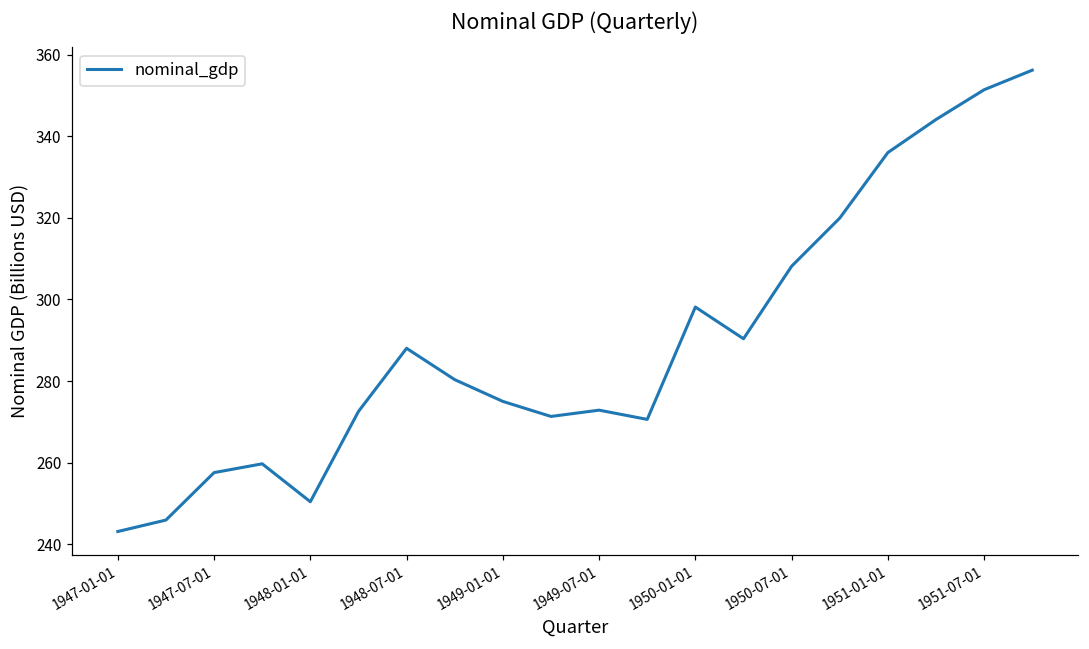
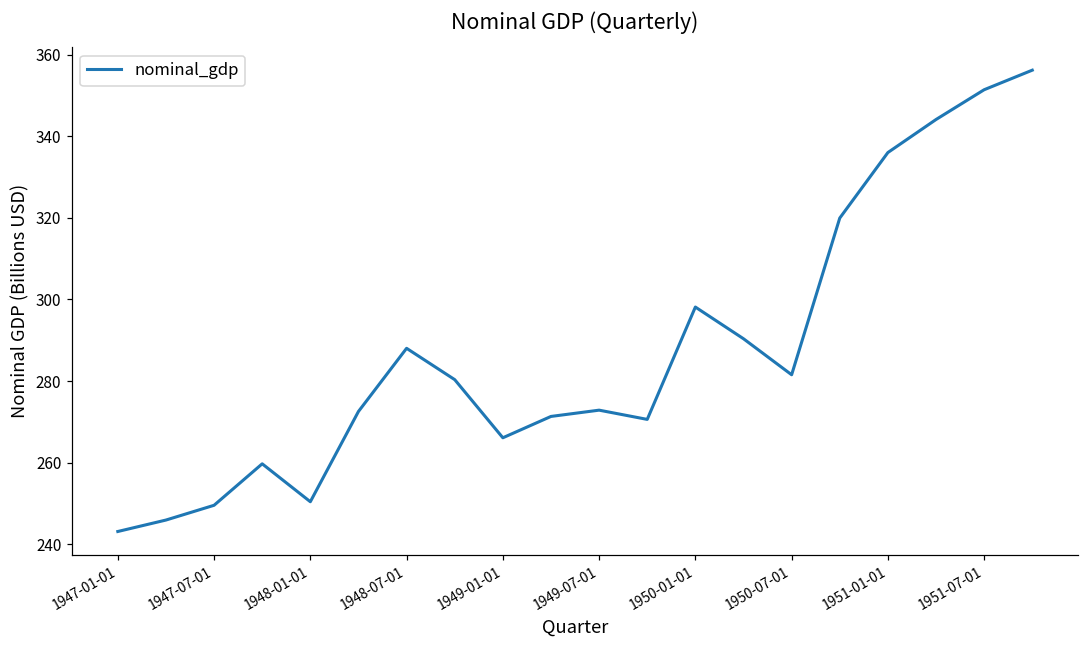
1947-07-01: 258 -> 250
1949-01-01: 275 -> 266
1950-07-01: 308 -> 282
